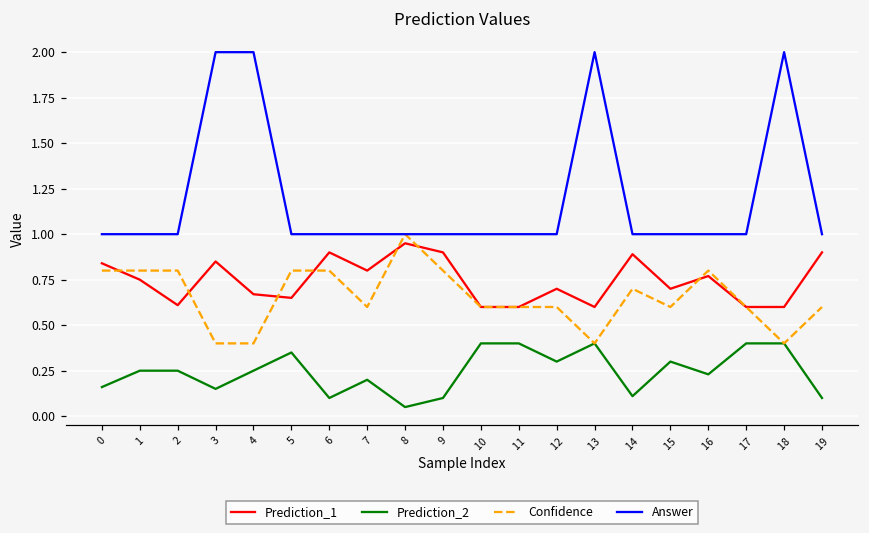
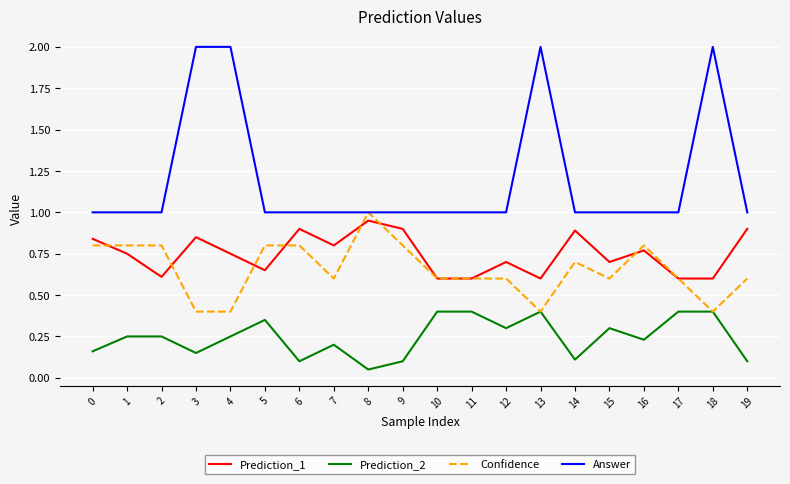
Prediction_1, 4: 0.67 -> 0.75
